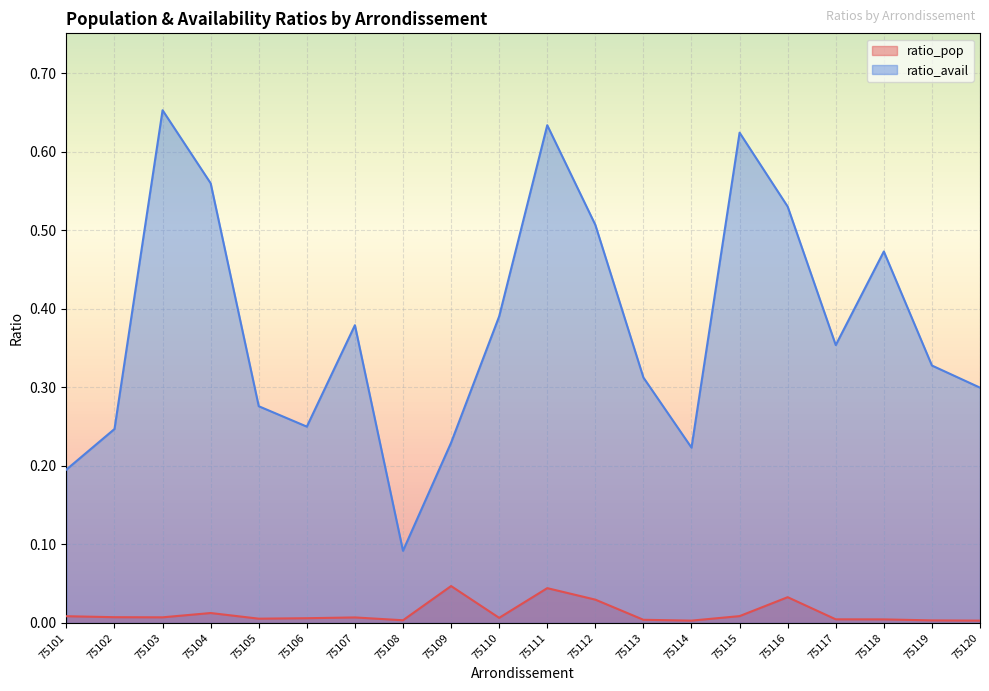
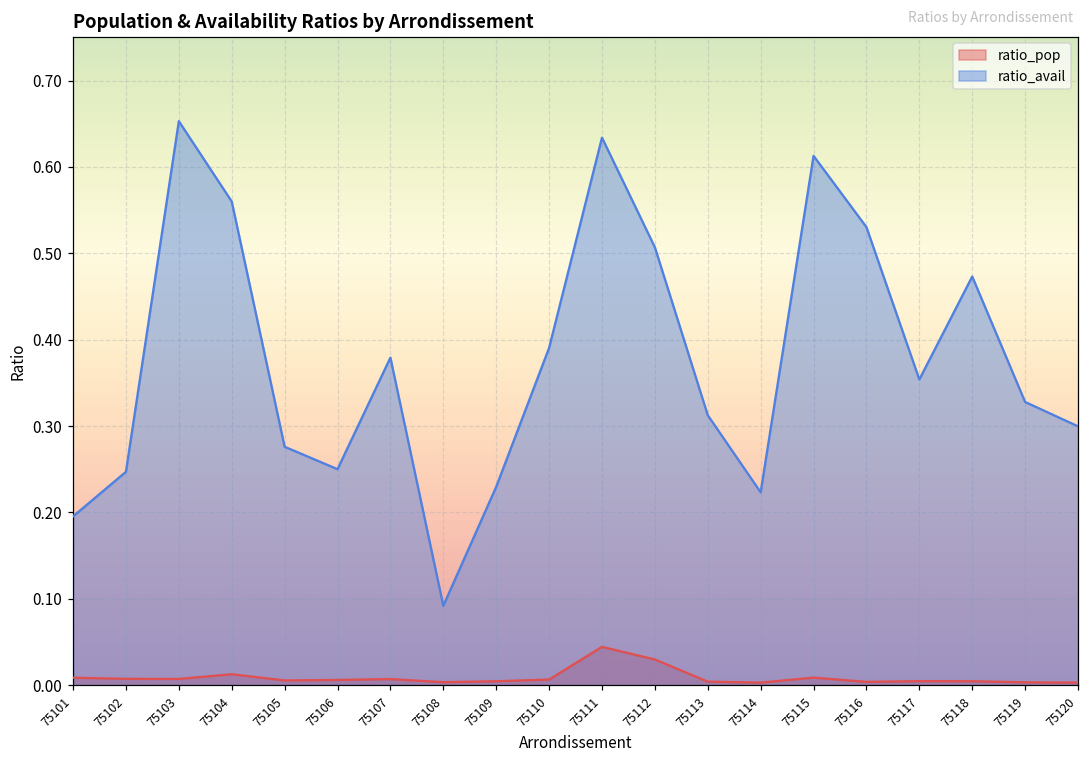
ratio_pop, 75109: 0.05 -> 0.00
ratio_avail, 75115: 0.62 -> 0.61
ratio_pop, 75116: 0.03 -> 0.00
